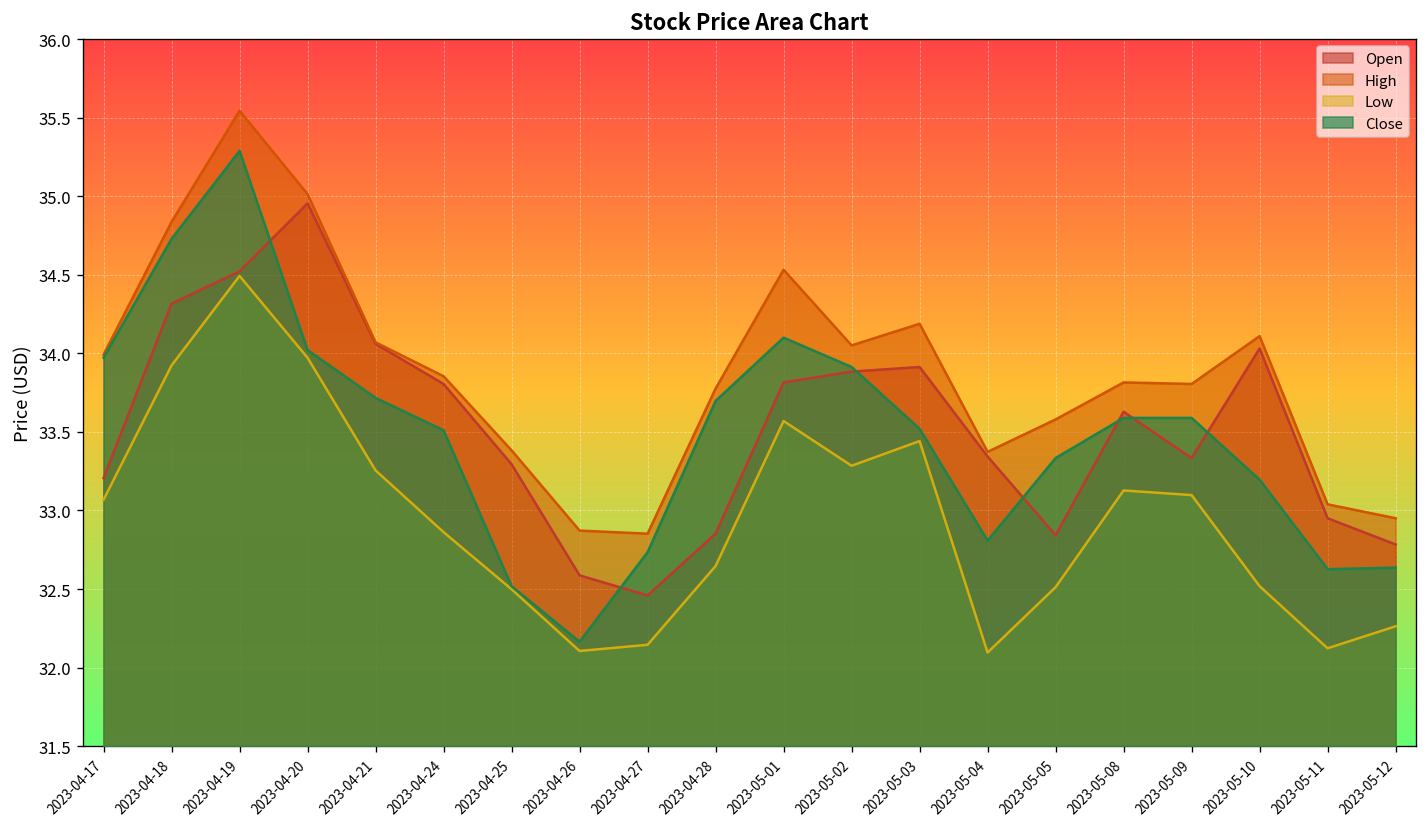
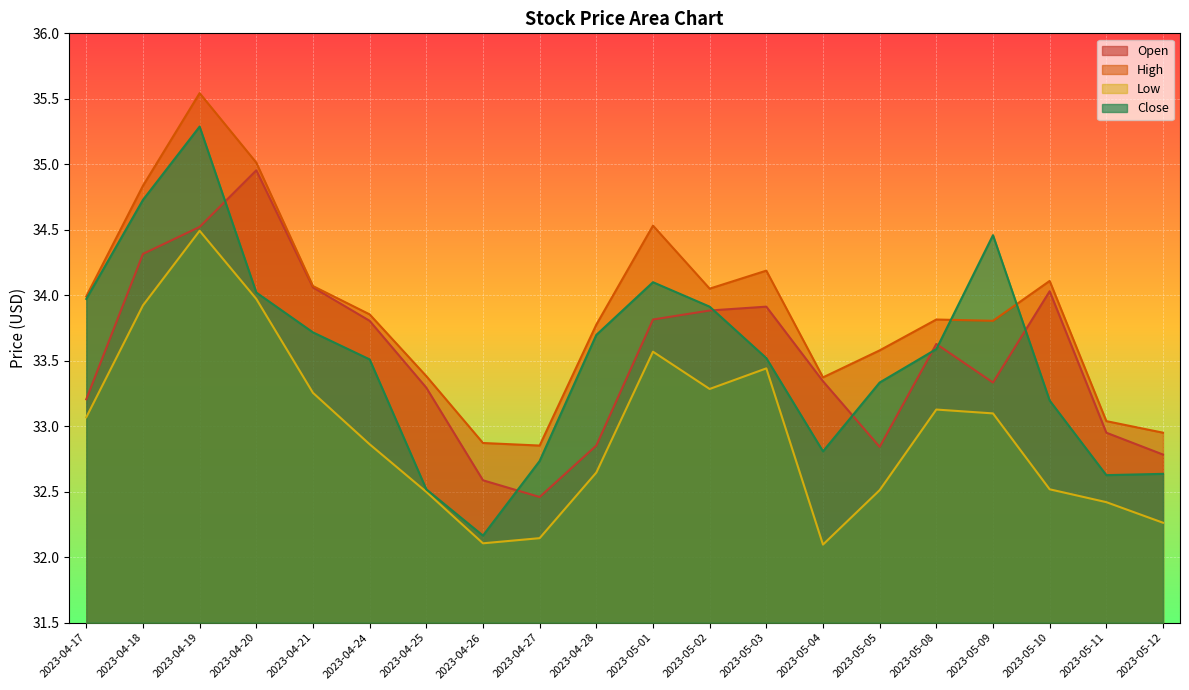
Close, 2023-05-09: 33.59 -> 34.46
Low, 2023-05-11: 32.12 -> 32.42
